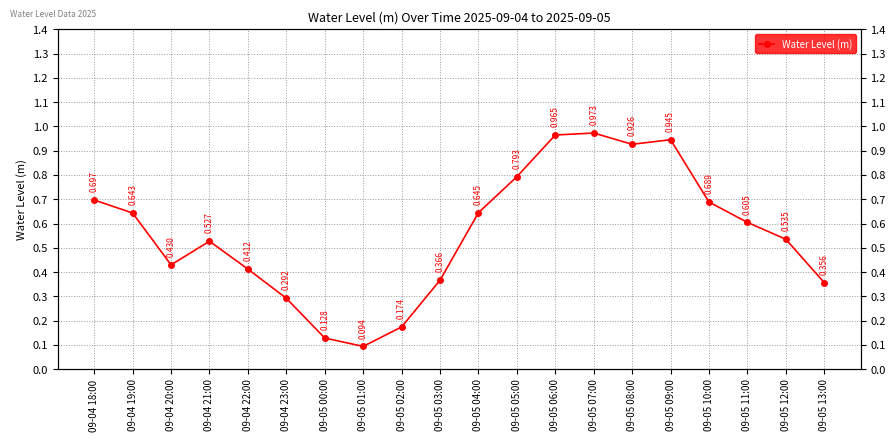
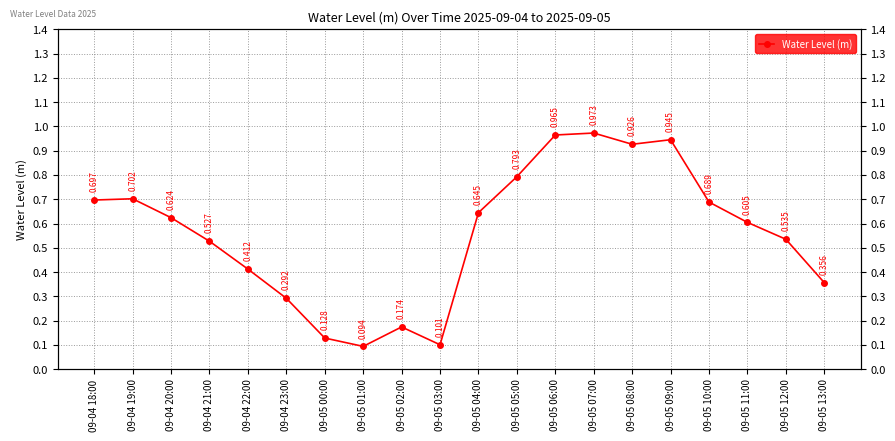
09-04 19:00: 0.643 -> 0.702
09-04 20:00: 0.430 -> 0.624
09-05 03:00: 0.366 -> 0.101
